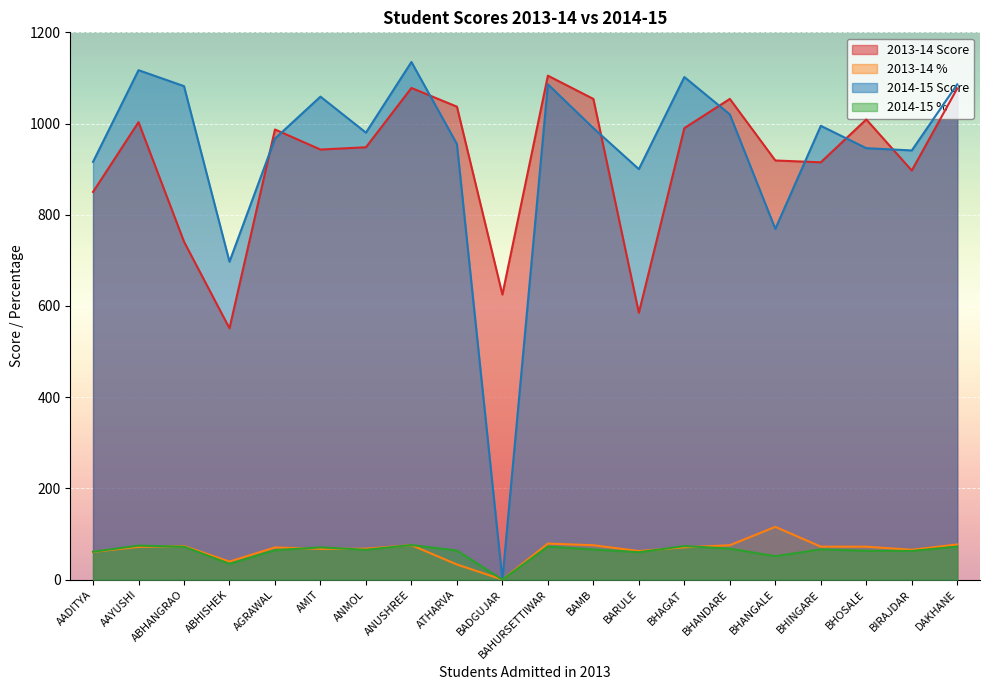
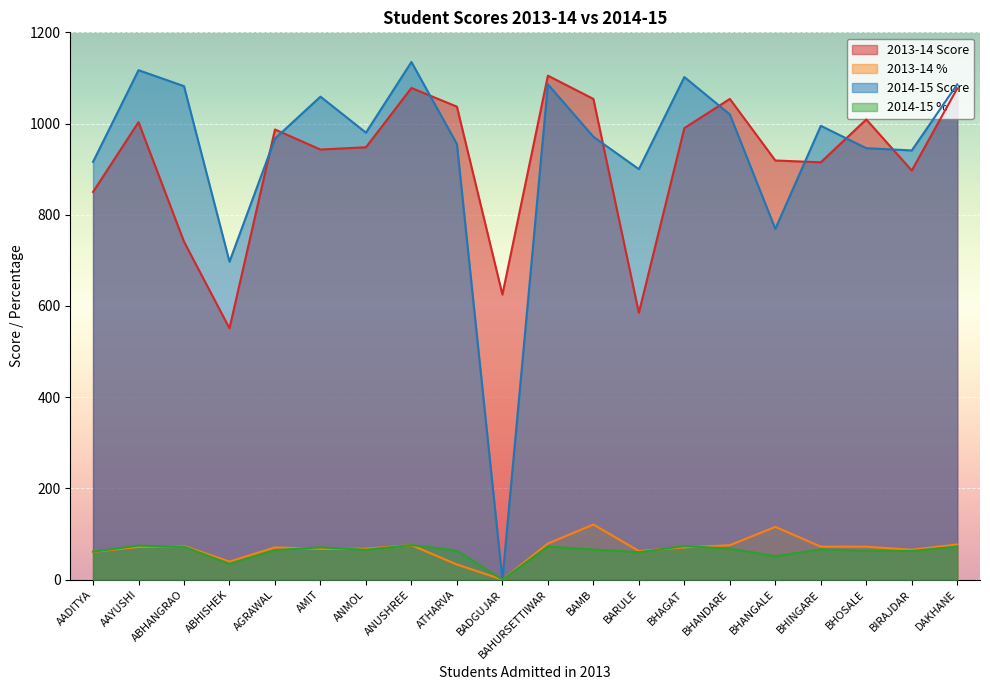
2013-14 %, BAMB: 80 -> 120
2014-15 Score, BAMB: 990 -> 970
